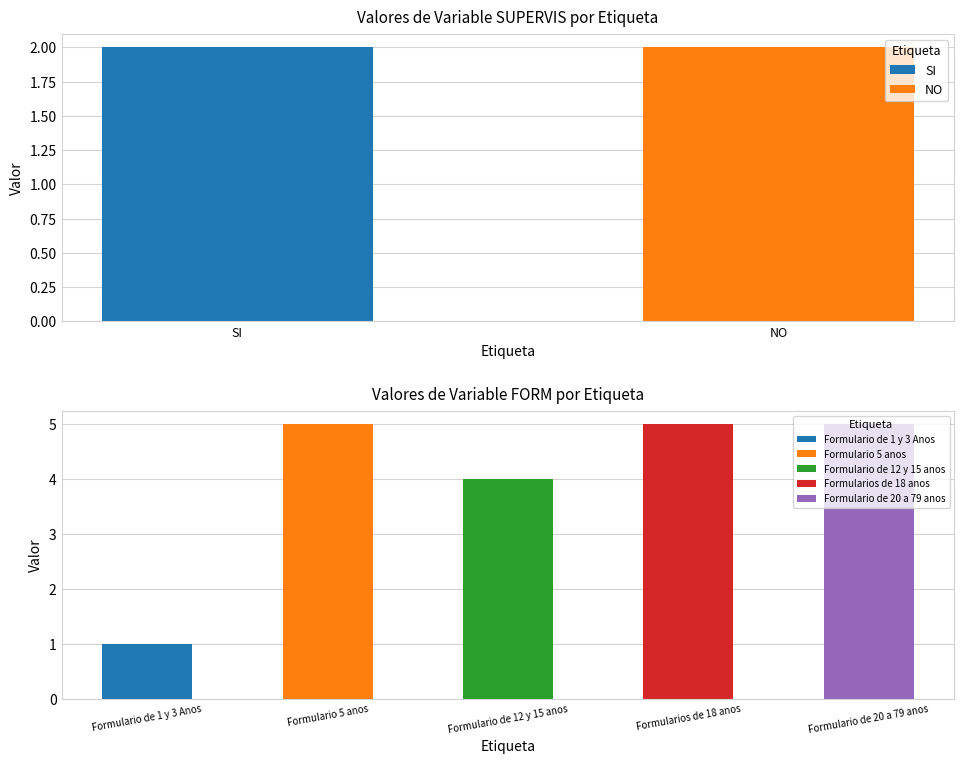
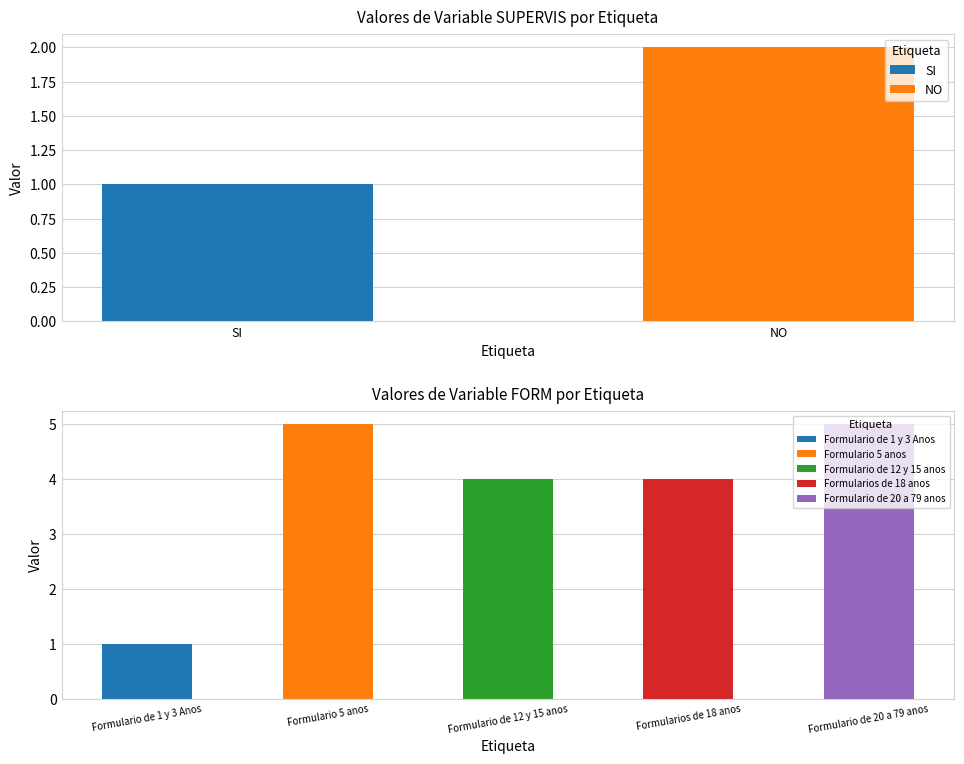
Valores de Variable SUPERVIS por Etiqueta, SI: 2 -> 1
Valores de Variable FORM por Etiqueta, Formularios de 18 anos: 5 -> 4
